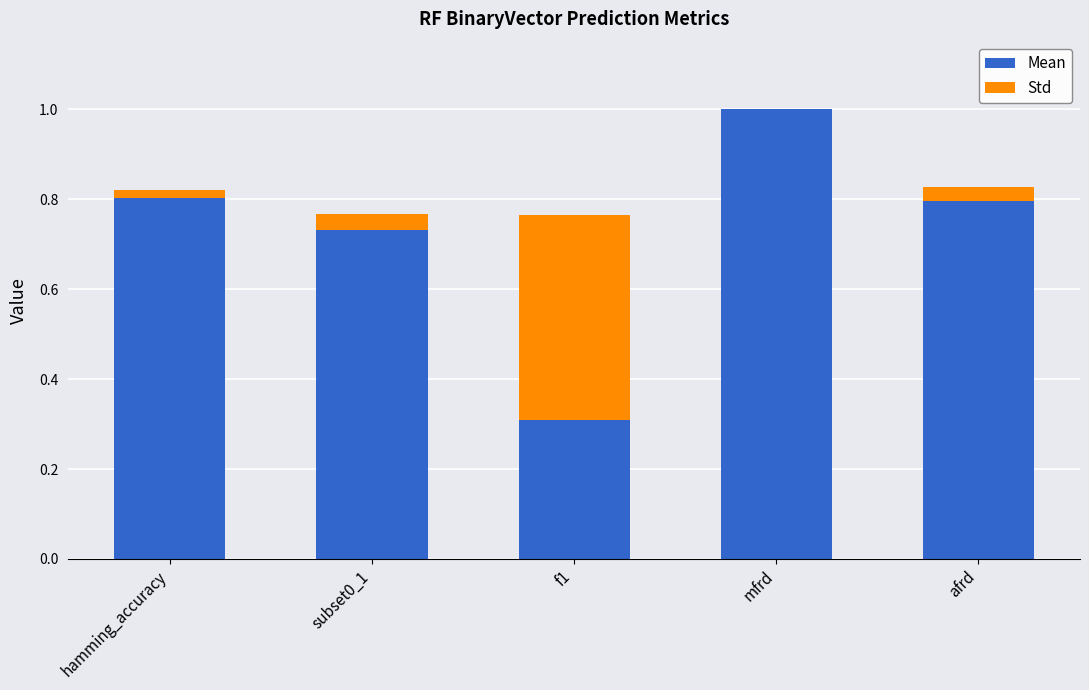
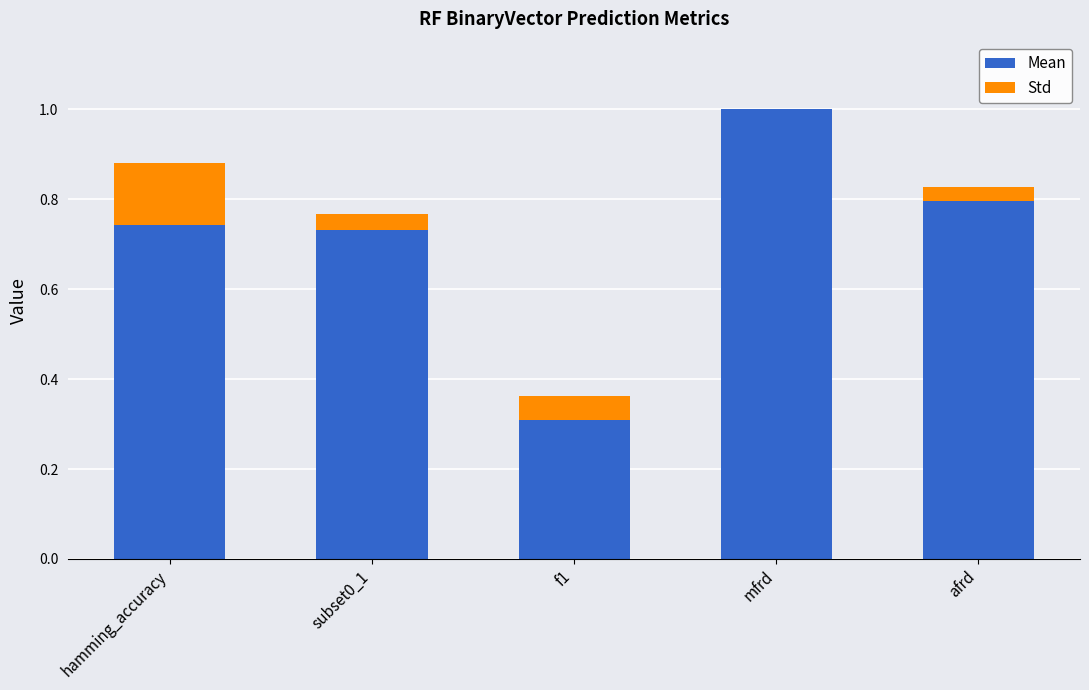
Mean, hamming_accuracy: 0.80 -> 0.74
Std, hamming_accuracy: 0.02 -> 0.14
Std, f1: 0.46 -> 0.05
